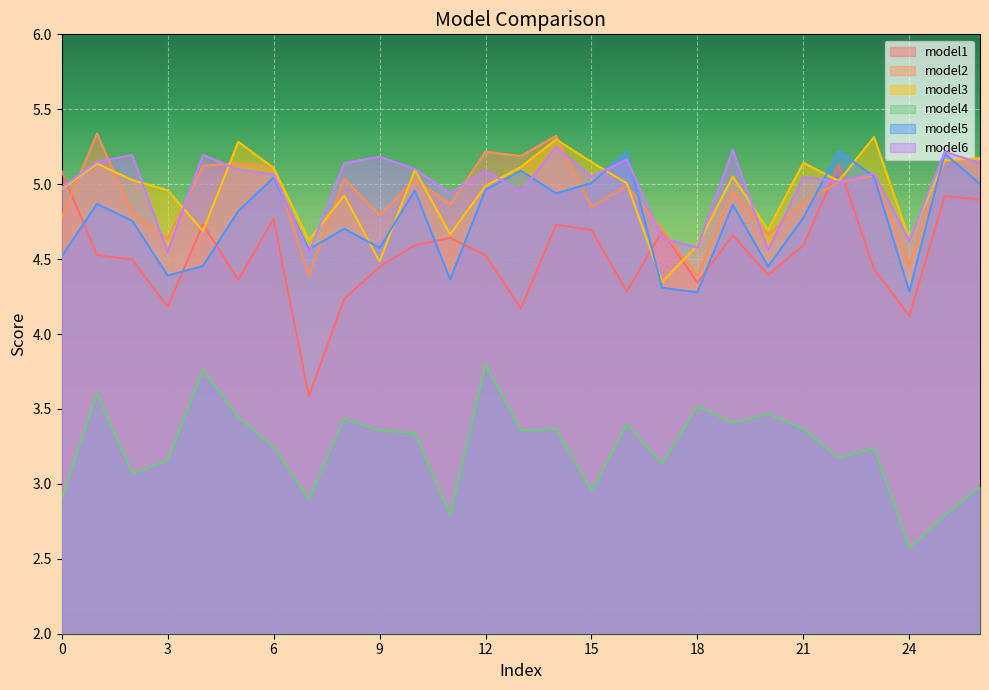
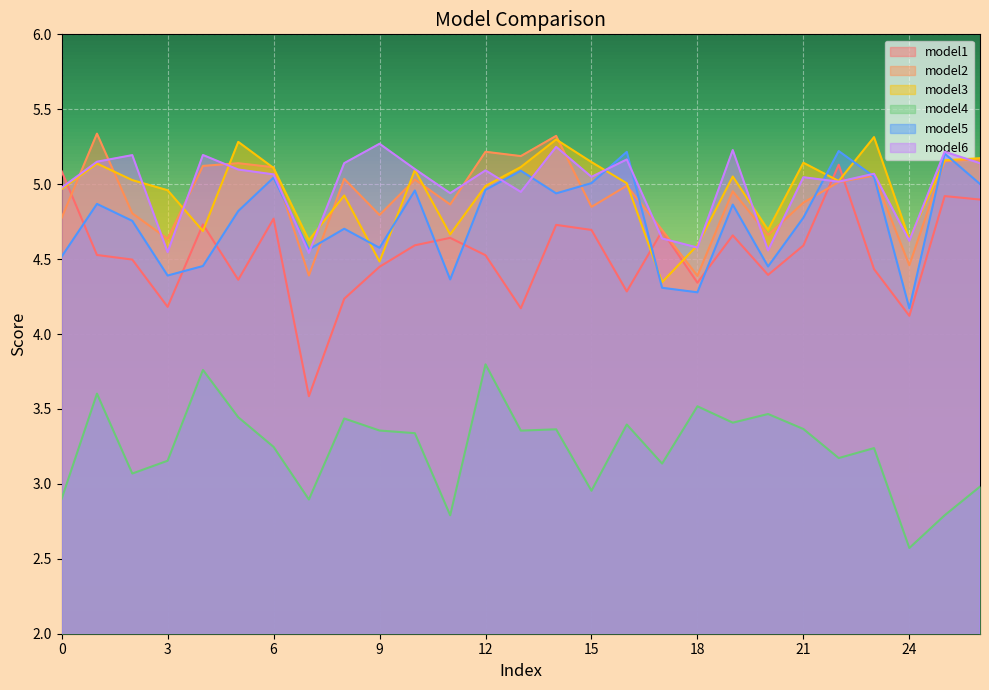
model6, 9: 5.18 -> 5.27
model5, 24: 4.28 -> 4.17
